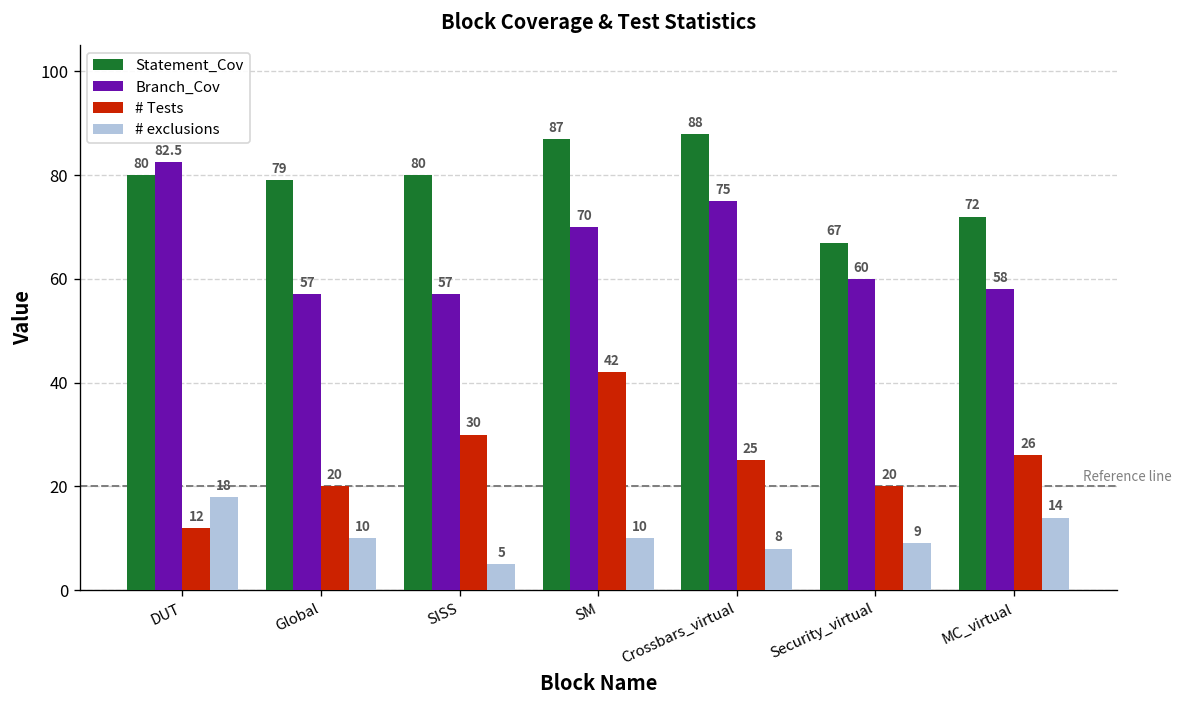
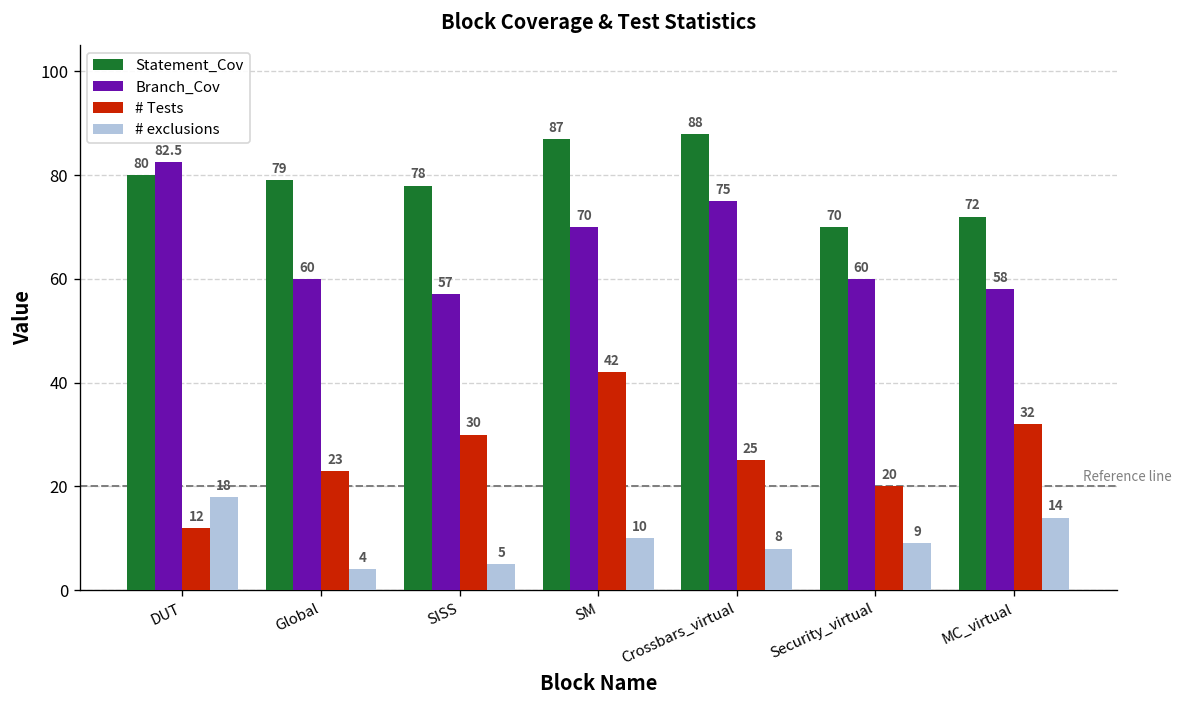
Branch_Cov, Global: 57 -> 60
# Tests, Global: 20 -> 23
# exclusions, Global: 10 -> 4
Statement_Cov, SISS: 80 -> 78
Statement_Cov, Security_virtual: 67 -> 70
# Tests, MC_virtual: 26 -> 32
